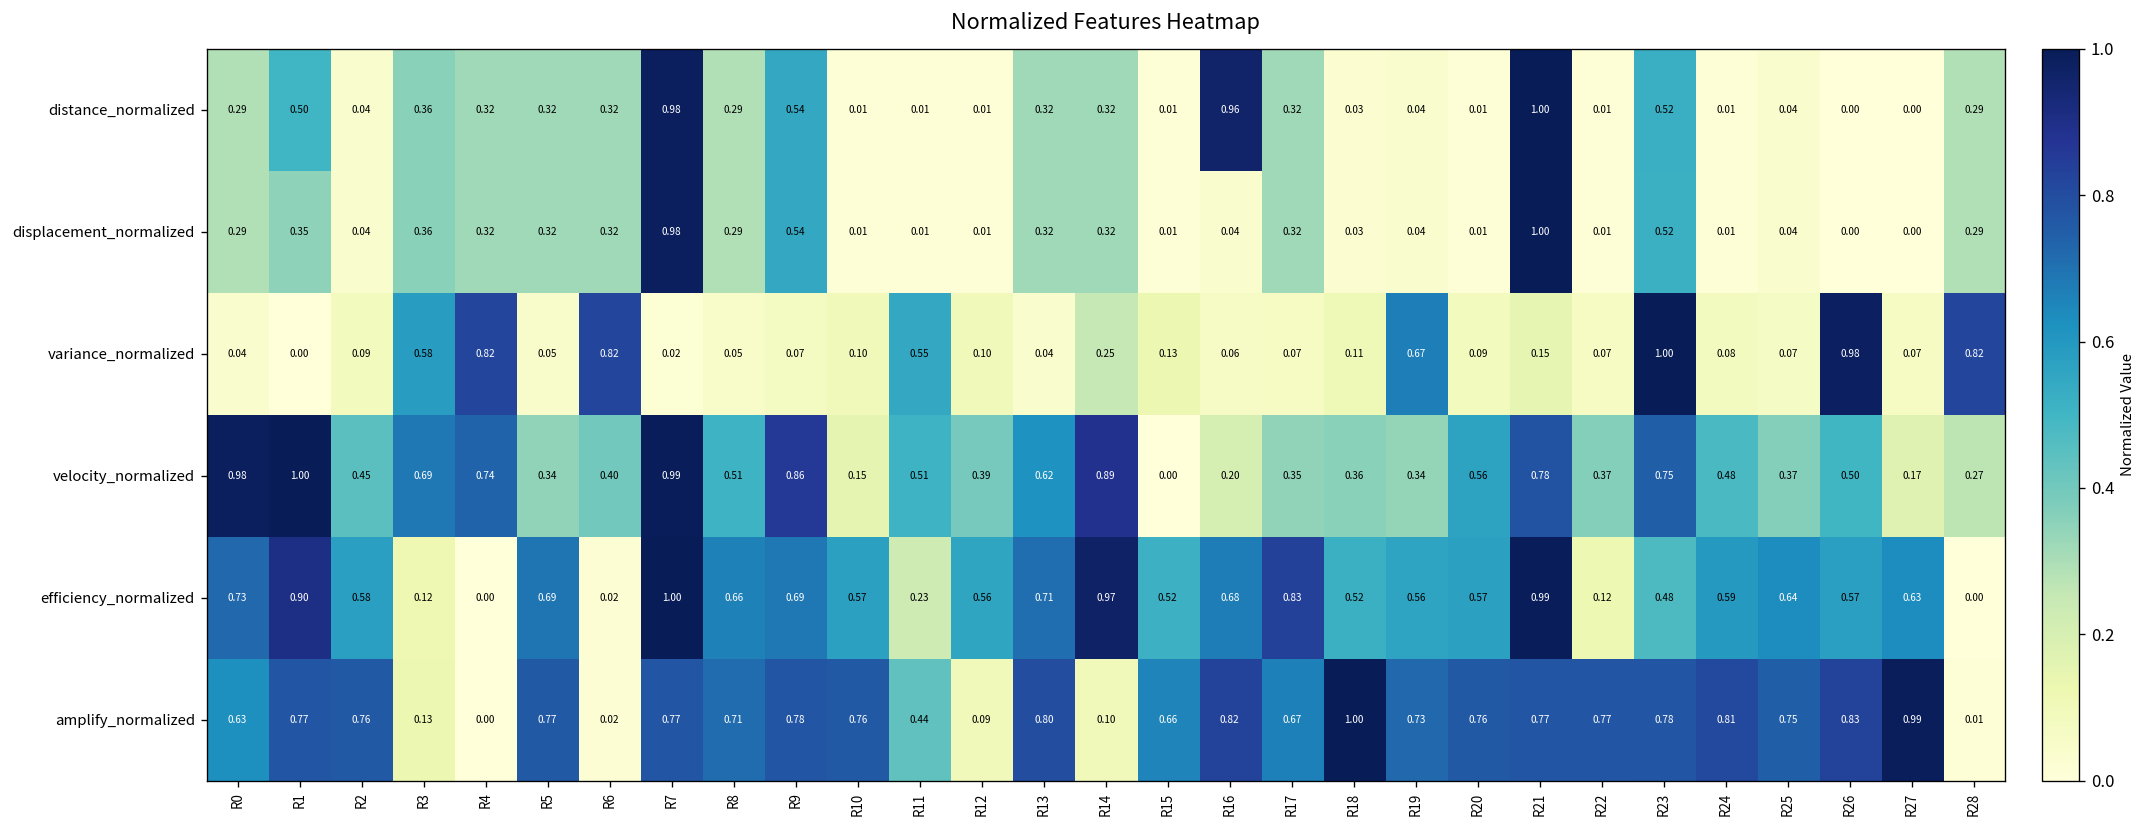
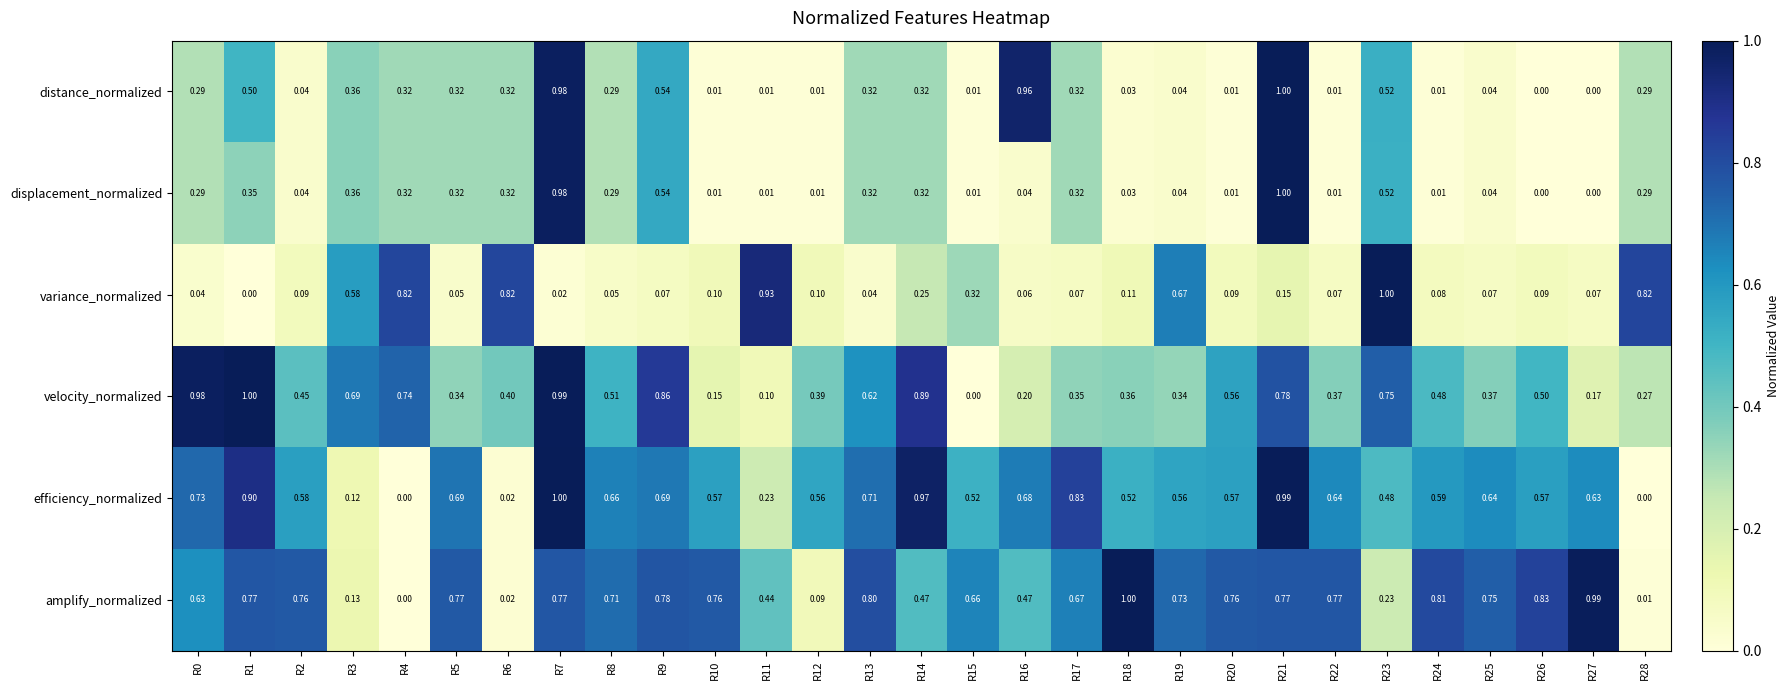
variance_normalized, R11: 0.55 -> 0.93
variance_normalized, R15: 0.13 -> 0.32
variance_normalized, R26: 0.98 -> 0.09
velocity_normalized, R11: 0.51 -> 0.10
efficiency_normalized, R22: 0.12 -> 0.64
amplify_normalized, R14: 0.10 -> 0.47
amplify_normalized, R16: 0.82 -> 0.47
amplify_normalized, R23: 0.78 -> 0.23
